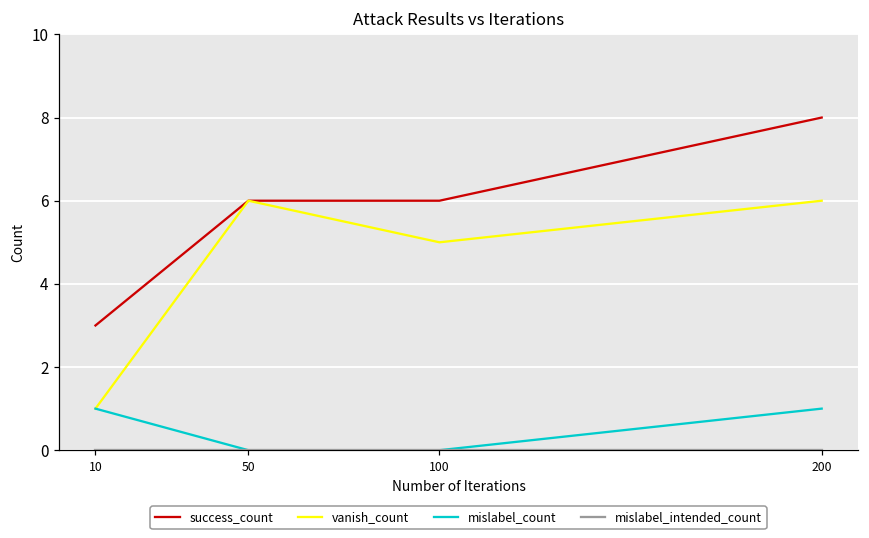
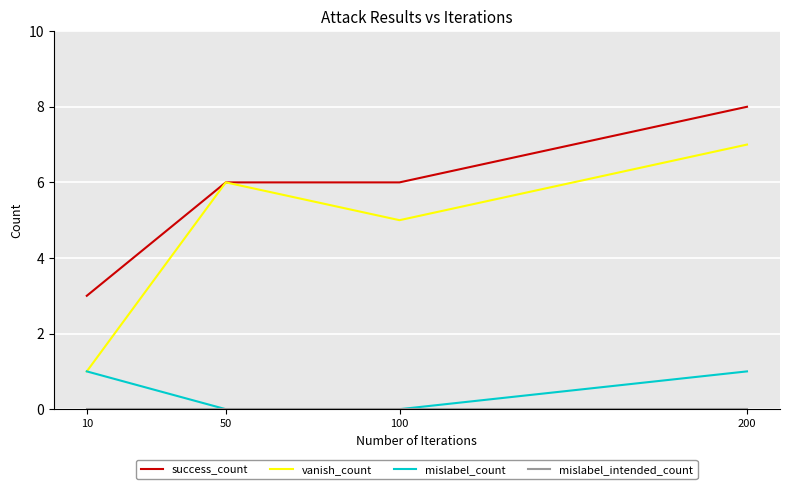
vanish_count, 200: 6 -> 7
